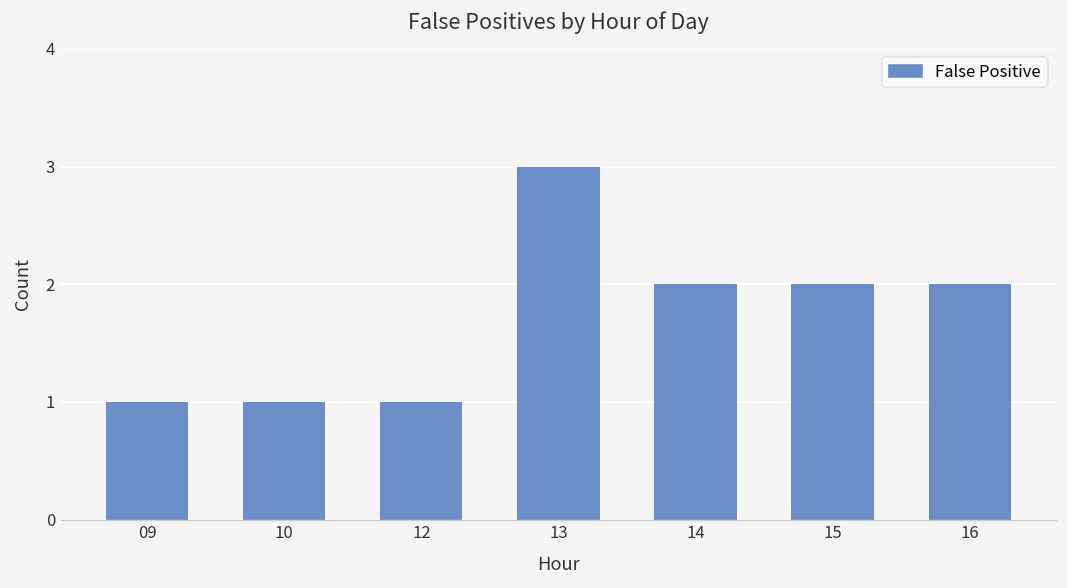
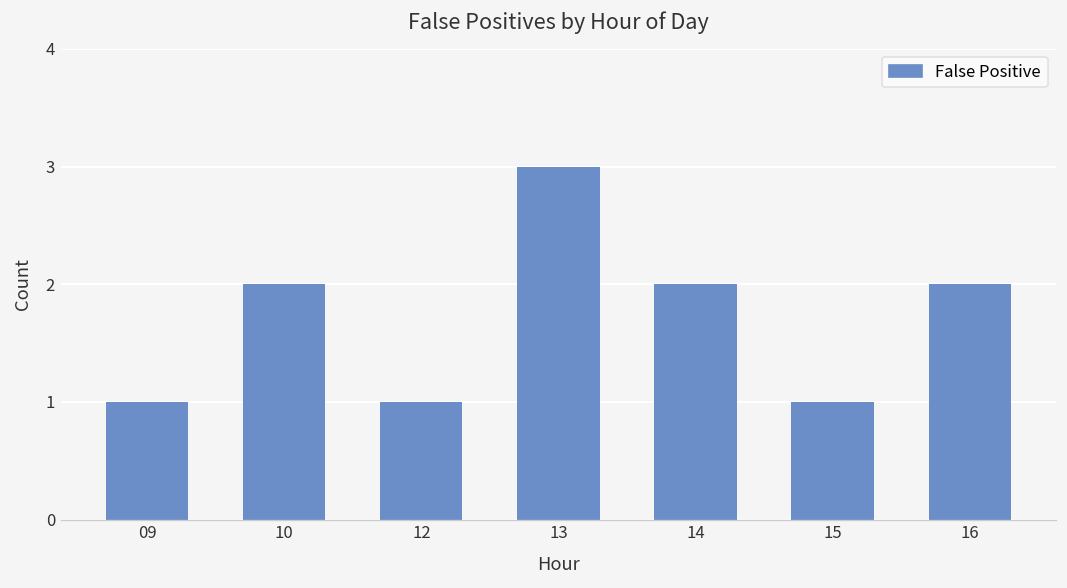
10: 1 -> 2
15: 2 -> 1
